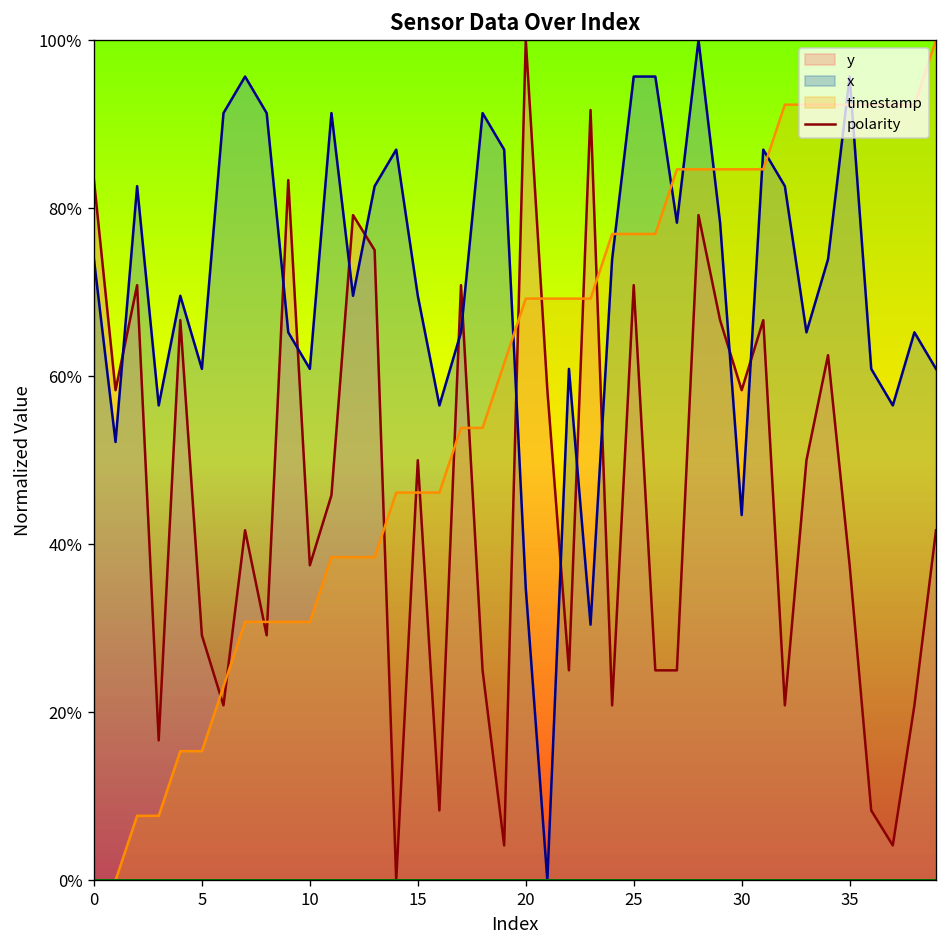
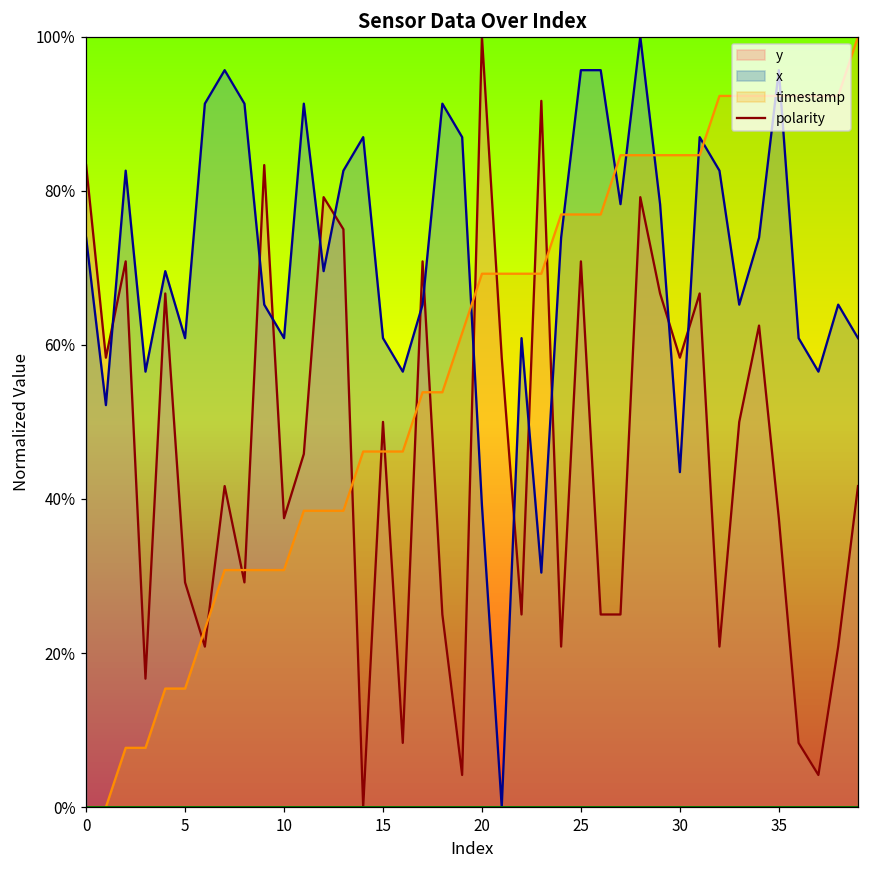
x, 15: 70% -> 61%
x, 20: 35% -> 39%
